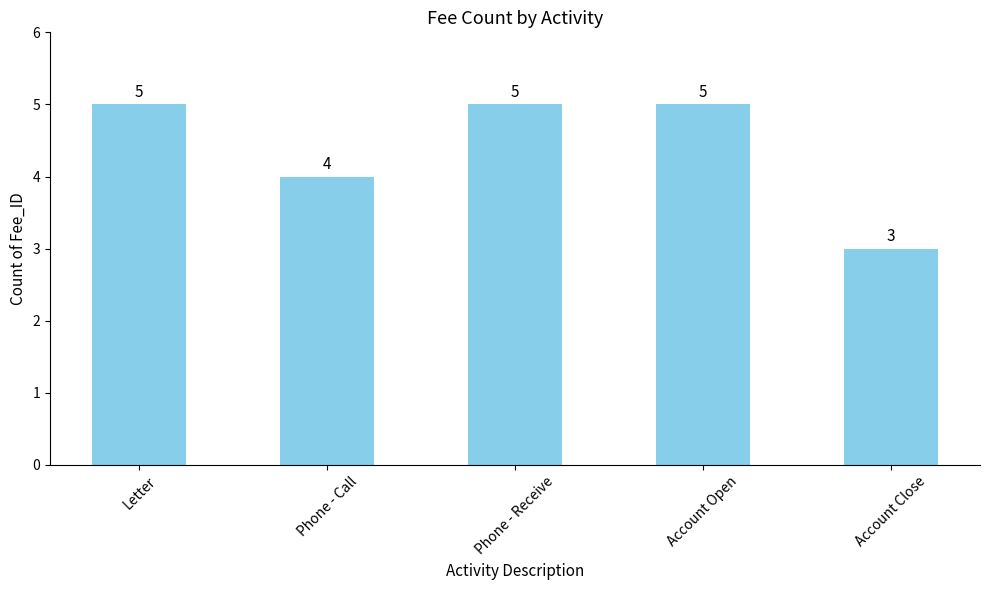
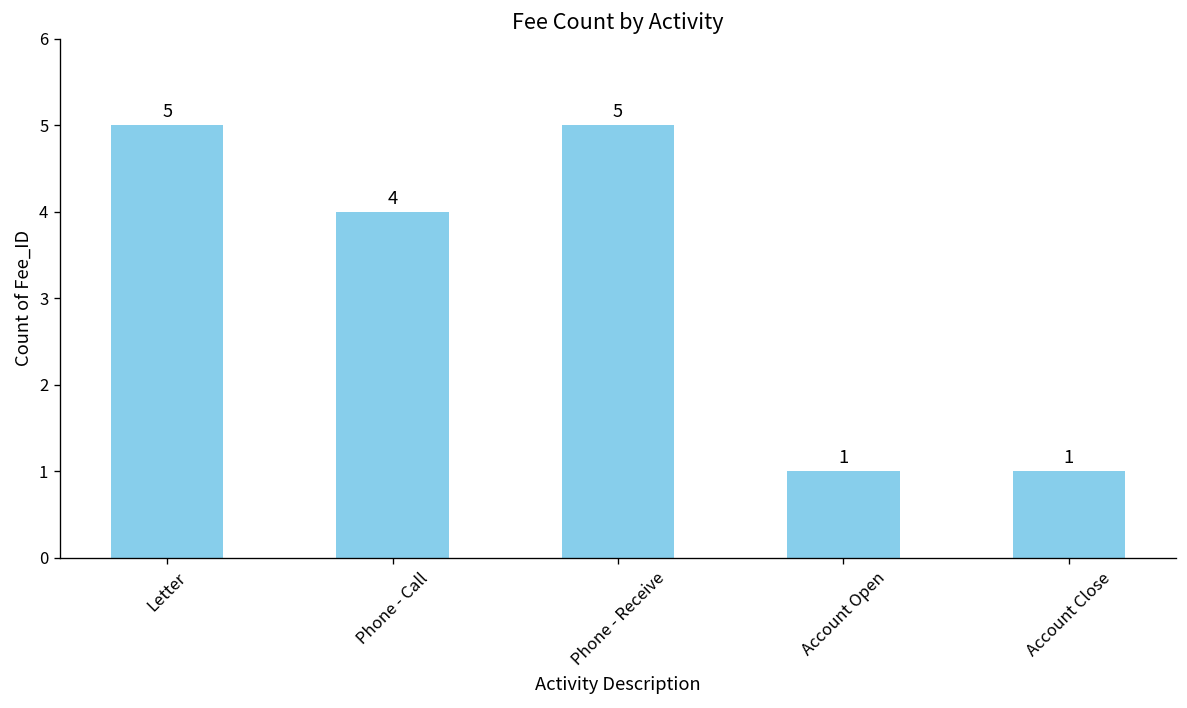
Account Open: 5 -> 1
Account Close: 3 -> 1
